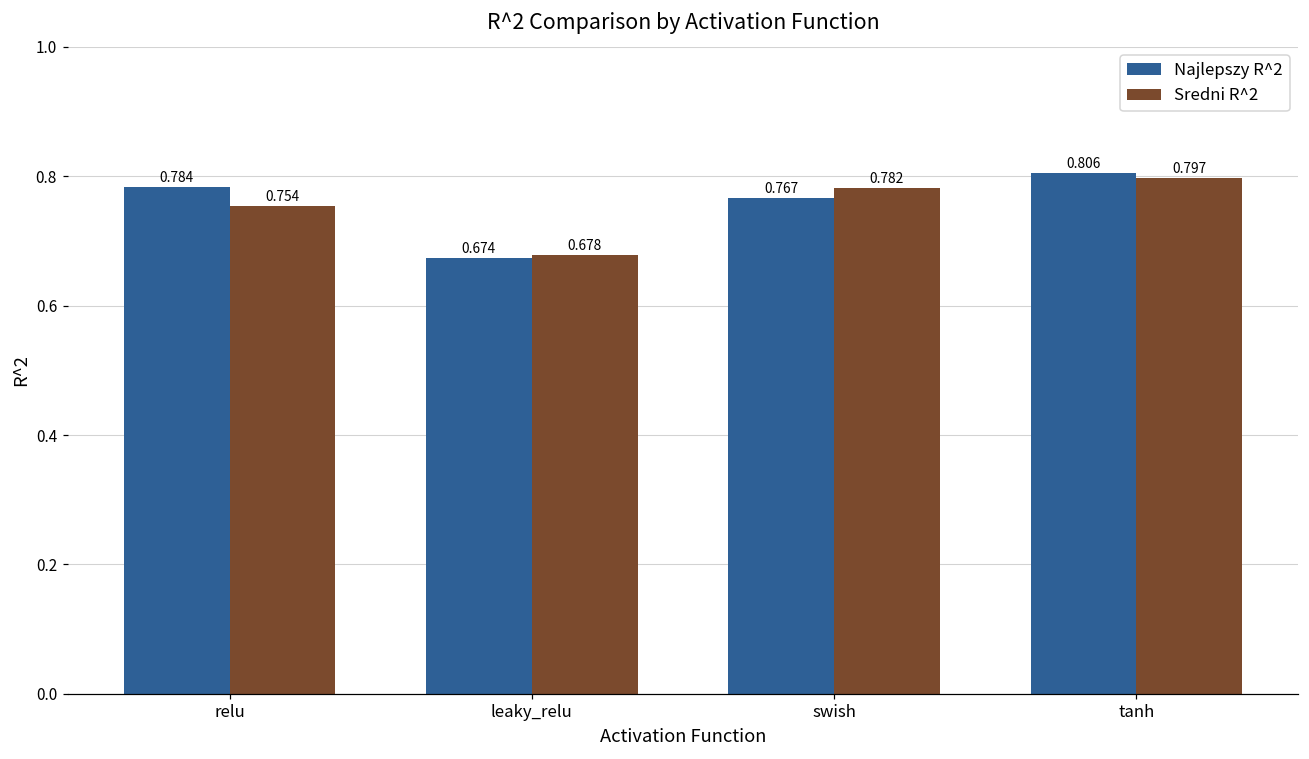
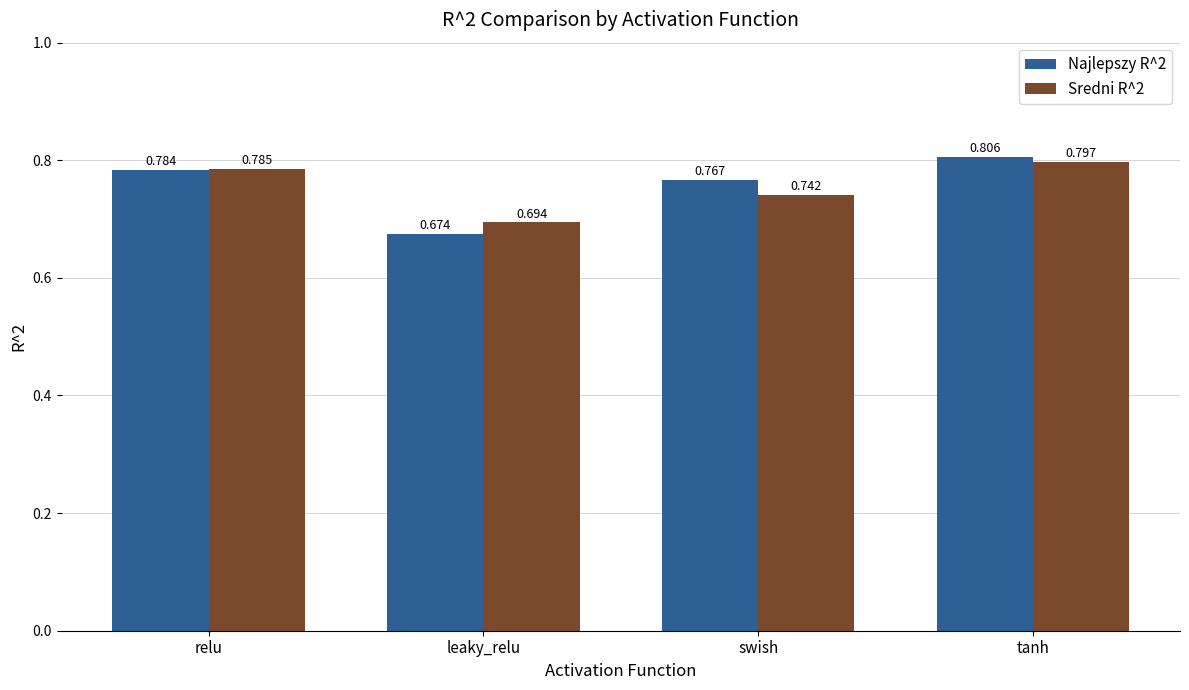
Sredni R^2, relu: 0.754 -> 0.785
Sredni R^2, leaky_relu: 0.678 -> 0.694
Sredni R^2, swish: 0.782 -> 0.742
